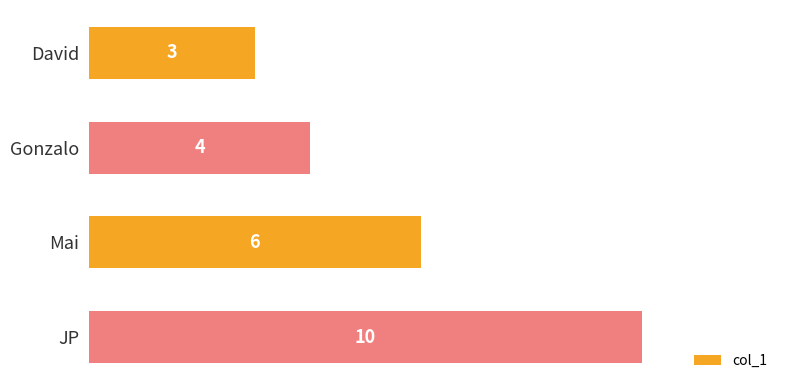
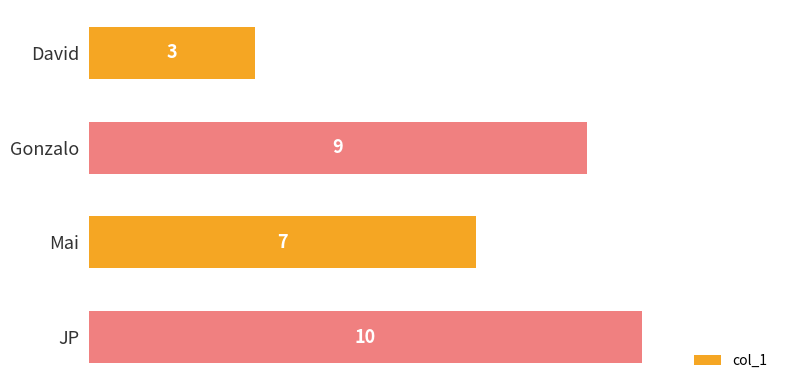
Gonzalo: 4 -> 9
Mai: 6 -> 7
